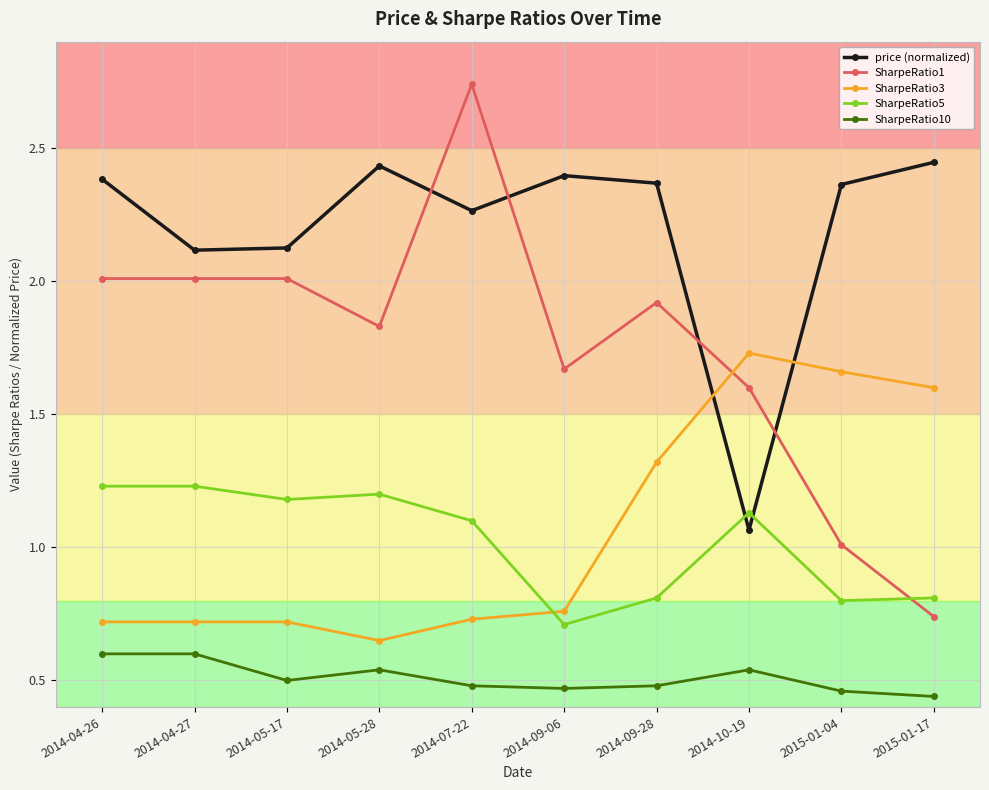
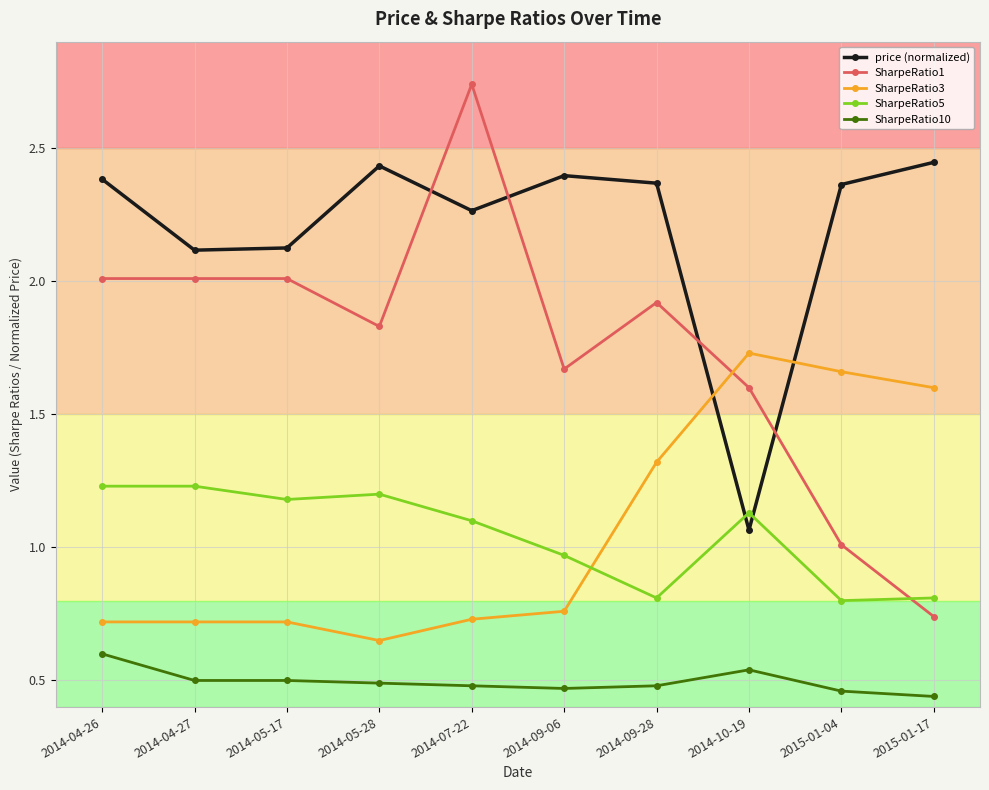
SharpeRatio10, 2014-04-27: 0.6 -> 0.5
SharpeRatio10, 2014-05-28: 0.54 -> 0.49
SharpeRatio5, 2014-09-06: 0.71 -> 0.97
